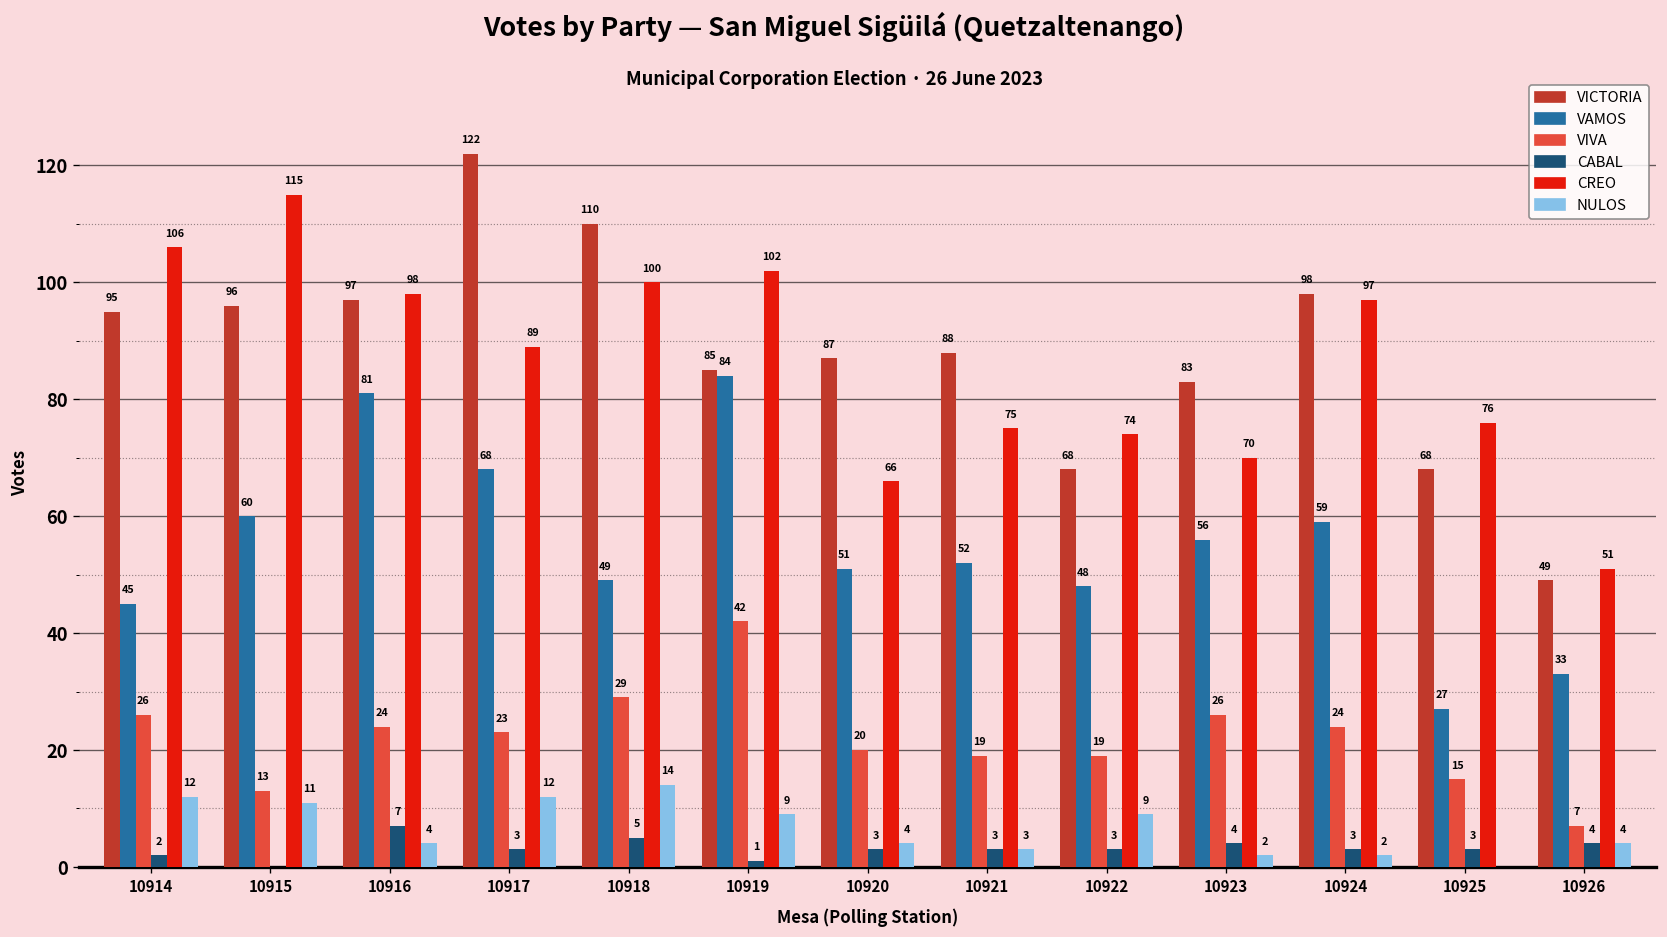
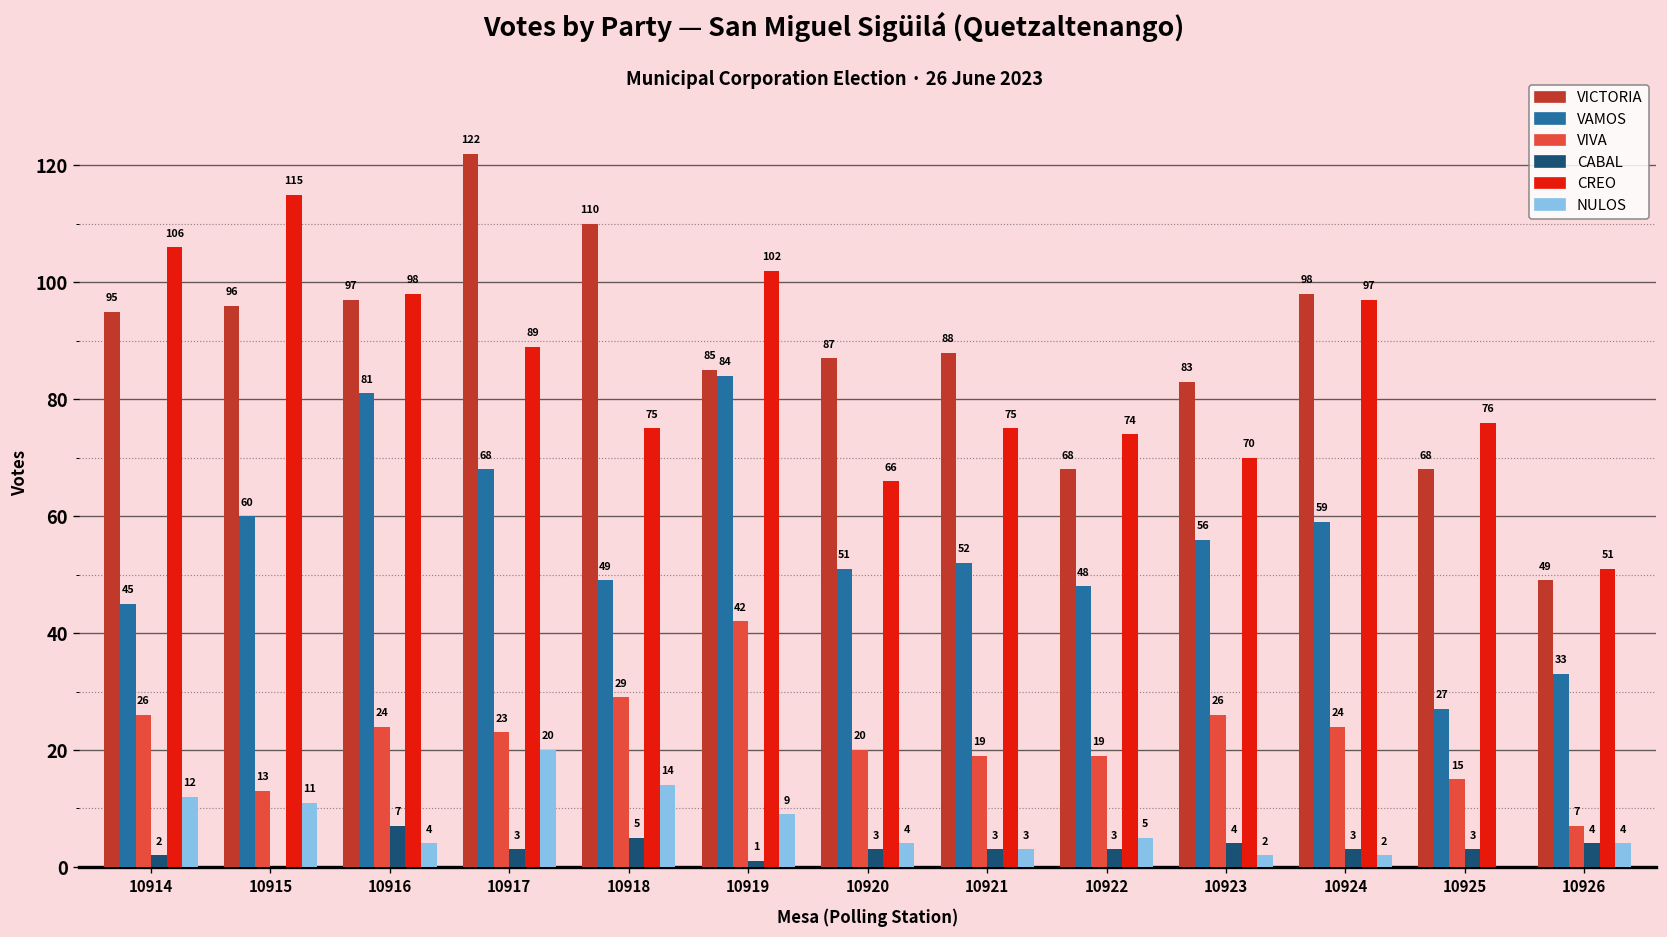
NULOS, 10917: 12 -> 20
CREO, 10918: 100 -> 75
NULOS, 10922: 9 -> 5
